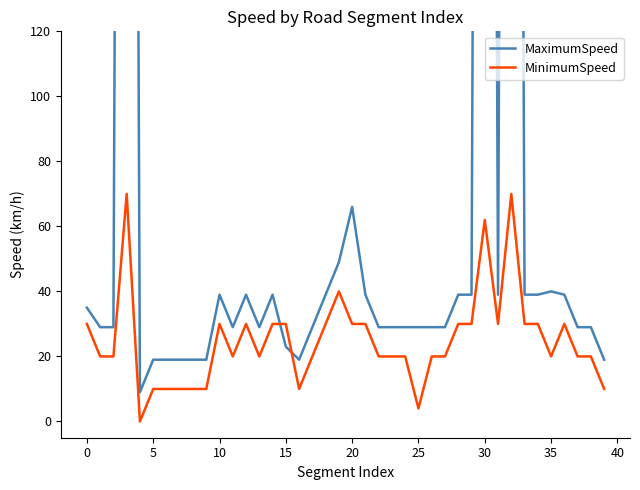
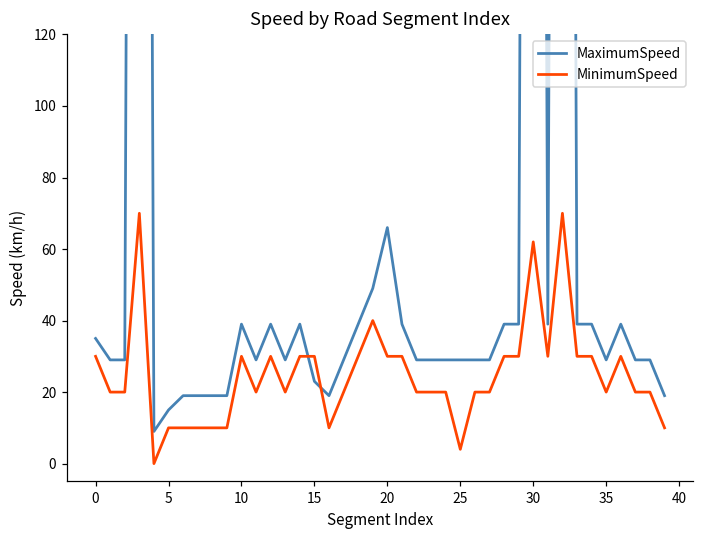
MaximumSpeed, 5: 19 -> 15
MaximumSpeed, 35: 40 -> 29
